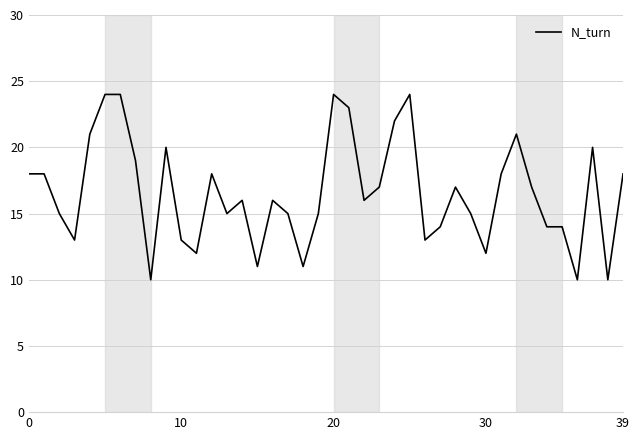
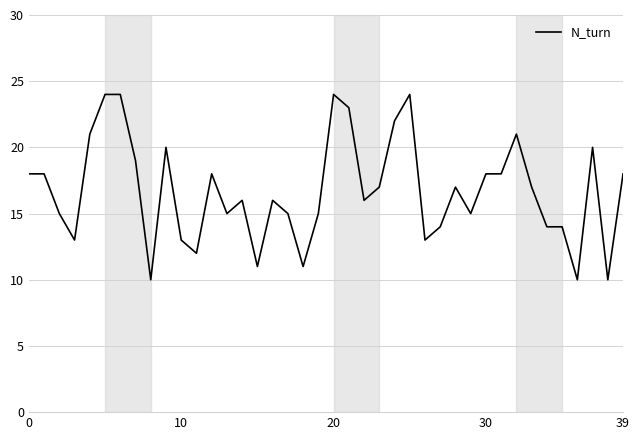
30: 12 -> 18
